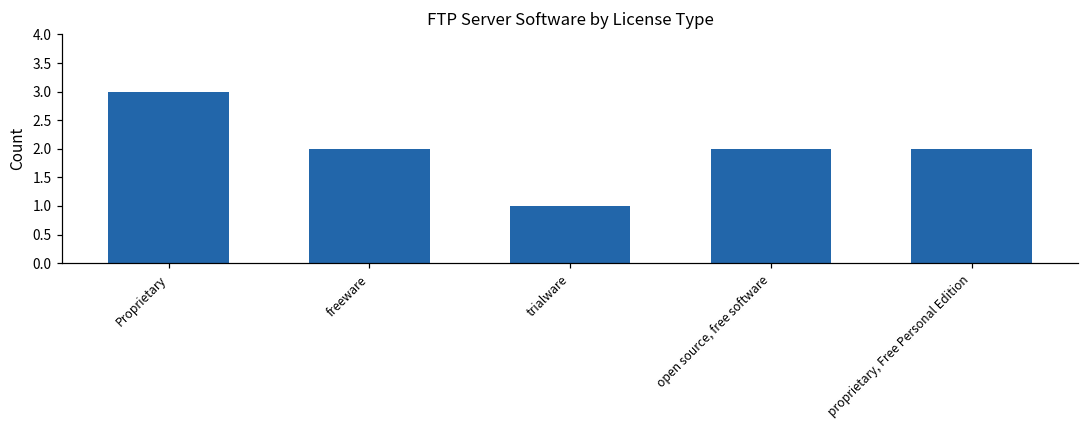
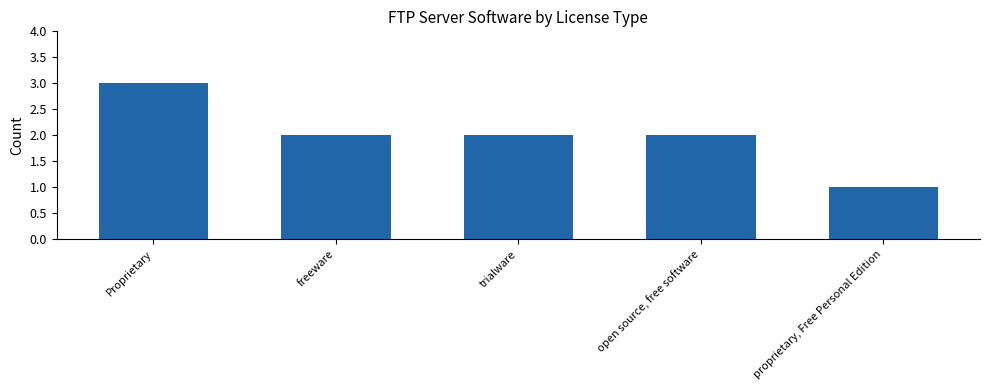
trialware: 1 -> 2
proprietary, Free Personal Edition: 2 -> 1
